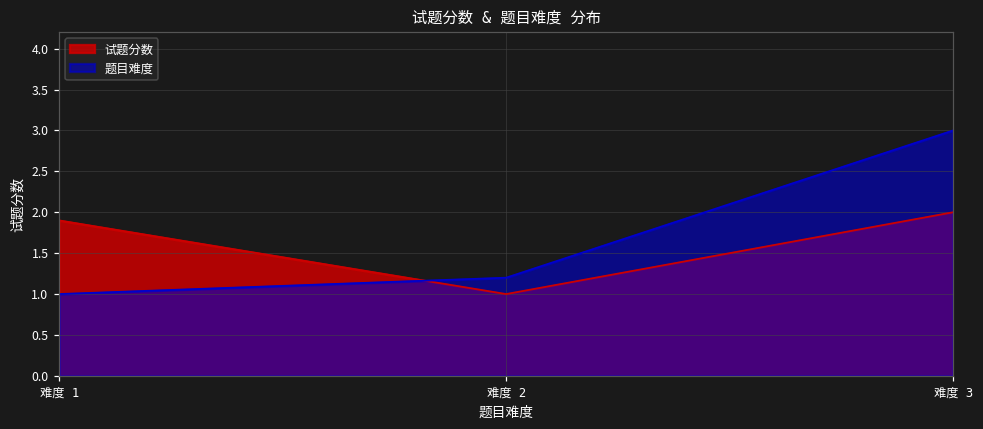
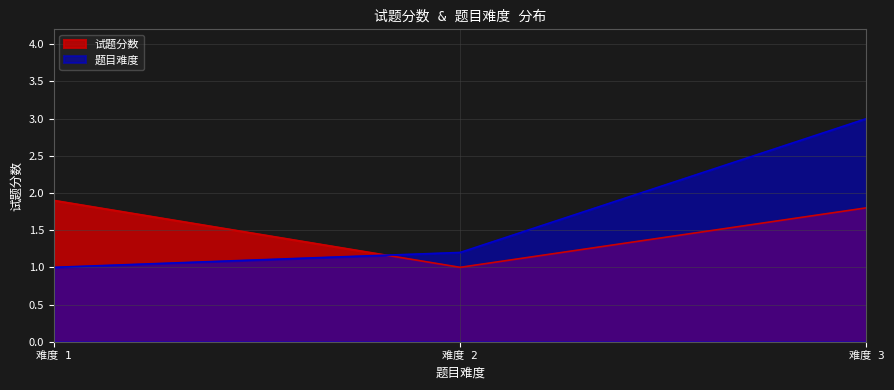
试题分数, 难度 3: 2.0 -> 1.8
